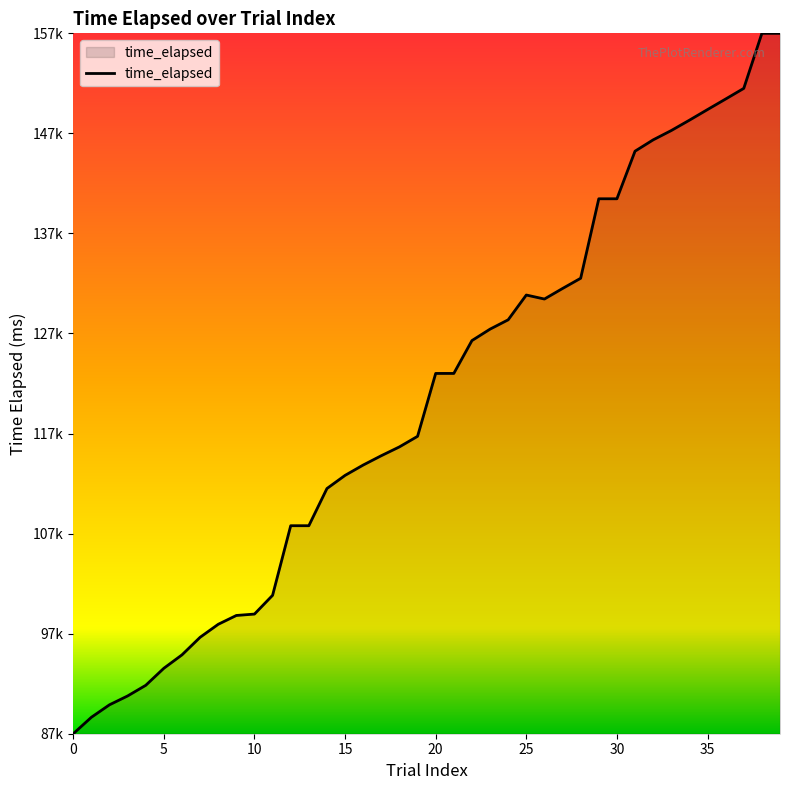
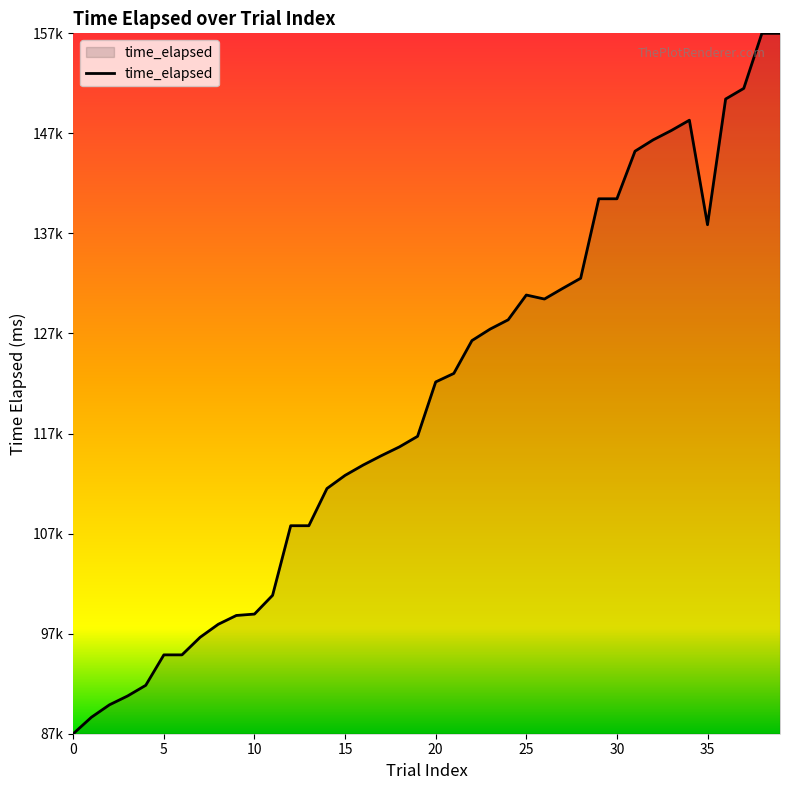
5: 93900 -> 95200
20: 123200 -> 122400
35: 149500 -> 138100
